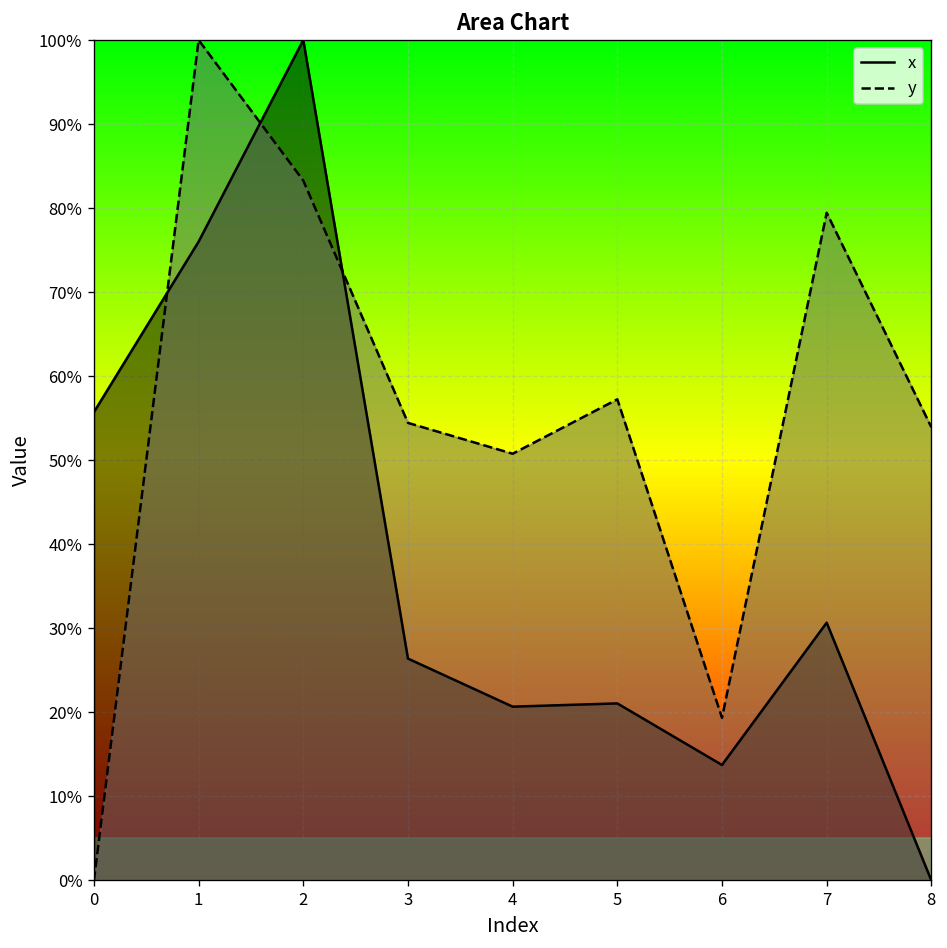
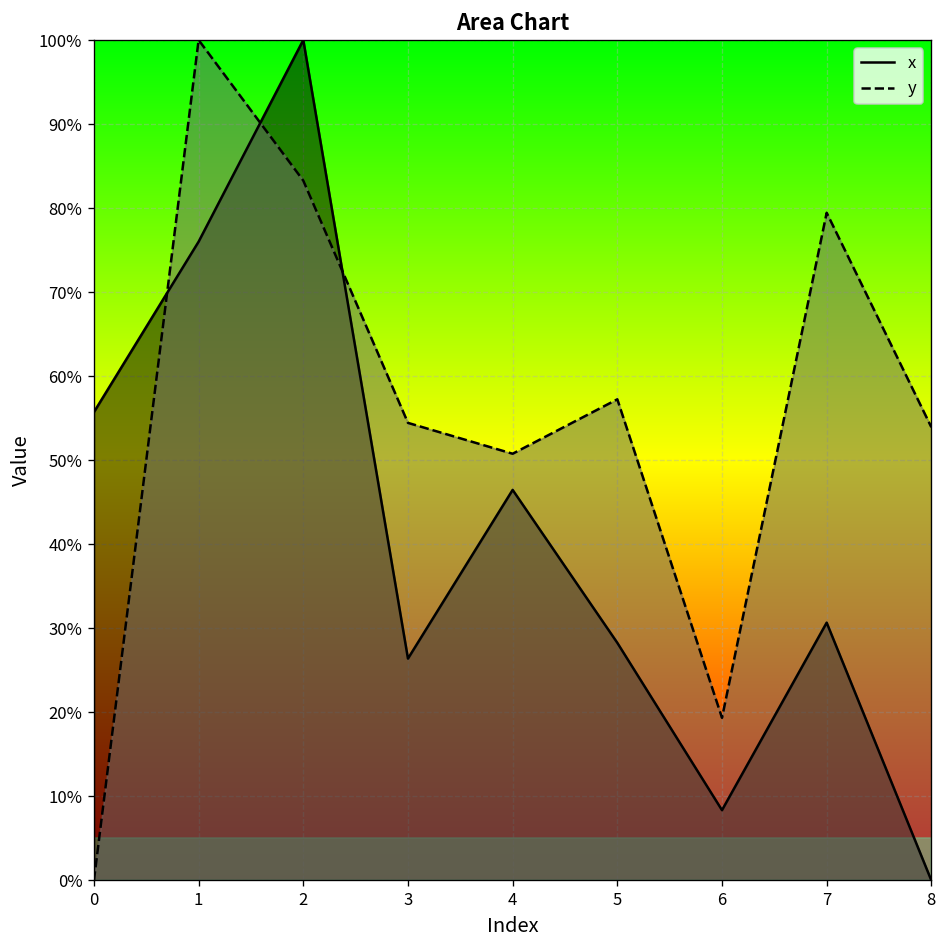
x, 4: 21% -> 46%
x, 5: 21% -> 28%
x, 6: 14% -> 8%
